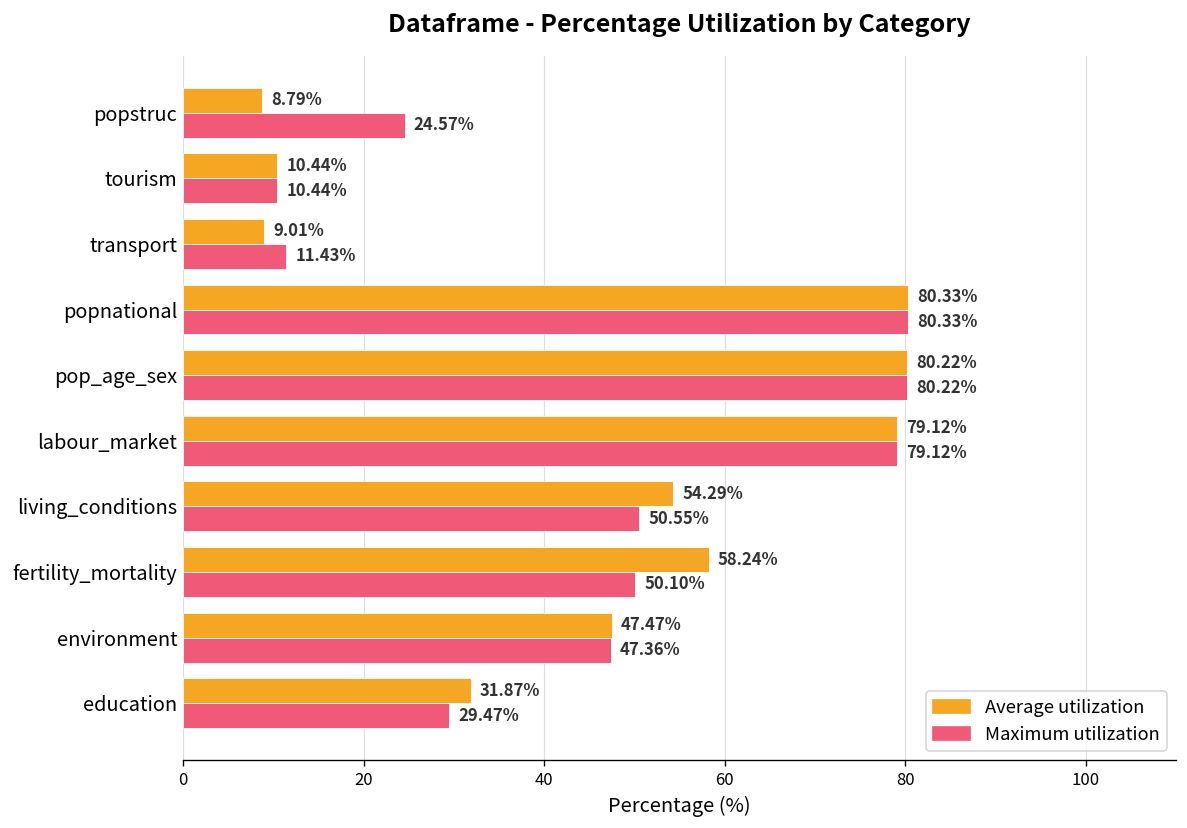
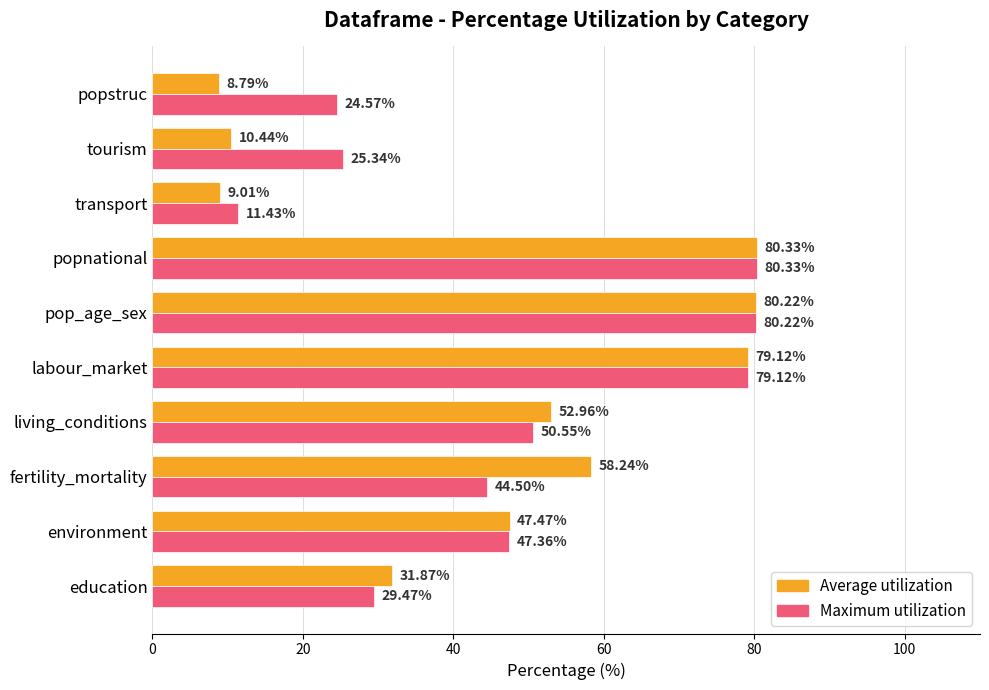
Maximum utilization, tourism: 10.44% -> 25.34%
Average utilization, living_conditions: 54.29% -> 52.96%
Maximum utilization, fertility_mortality: 50.10% -> 44.50%
